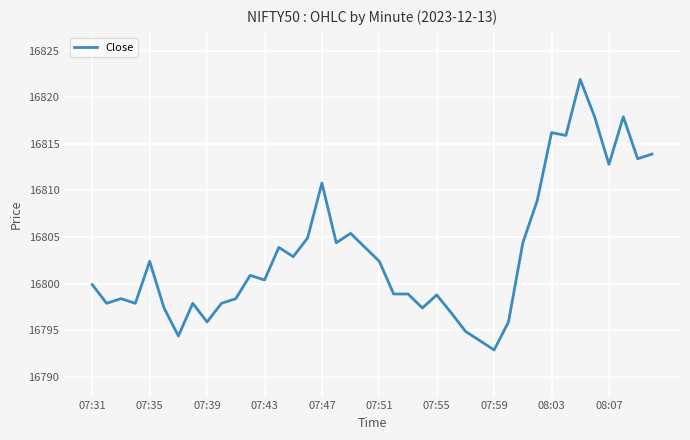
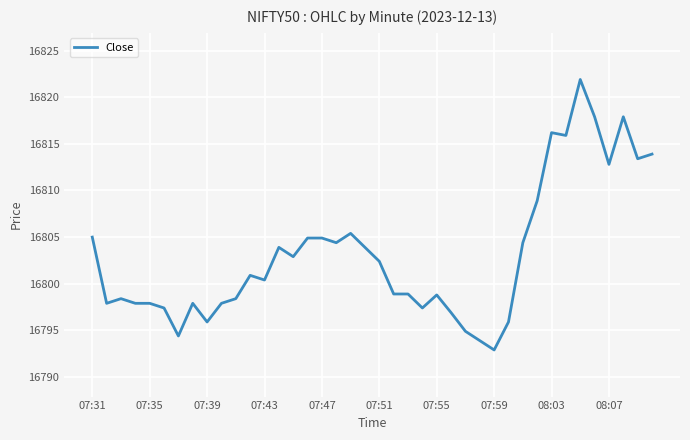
07:31: 16800 -> 16805
07:35: 16802 -> 16798
07:47: 16811 -> 16805
